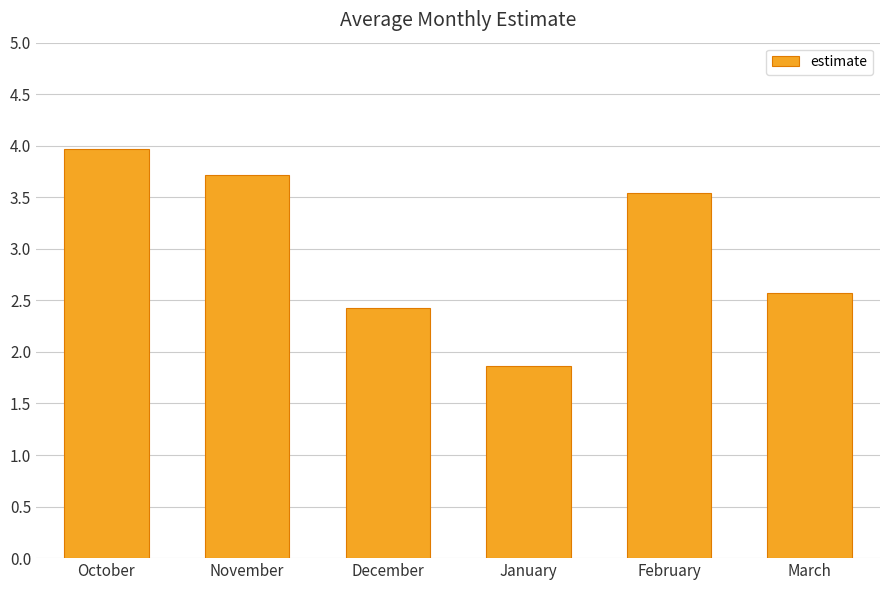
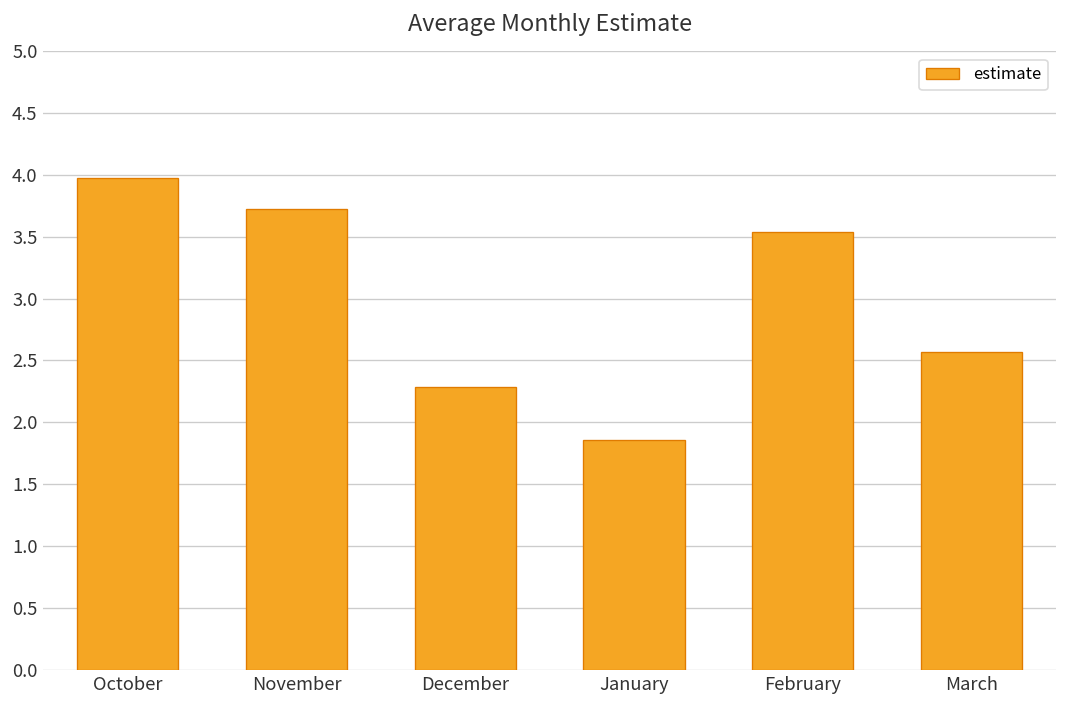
December: 2.42 -> 2.28
